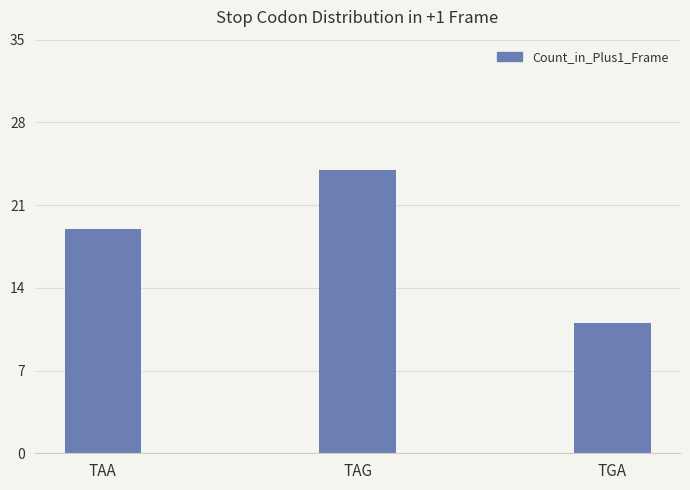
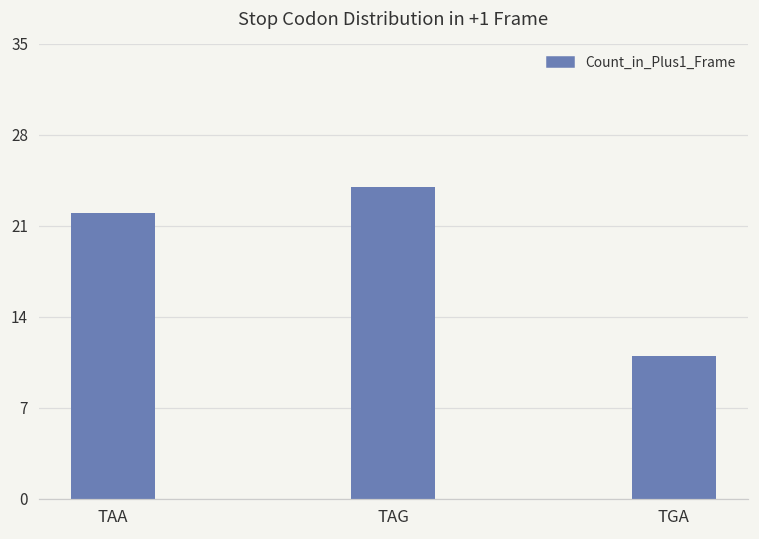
TAA: 19 -> 22
